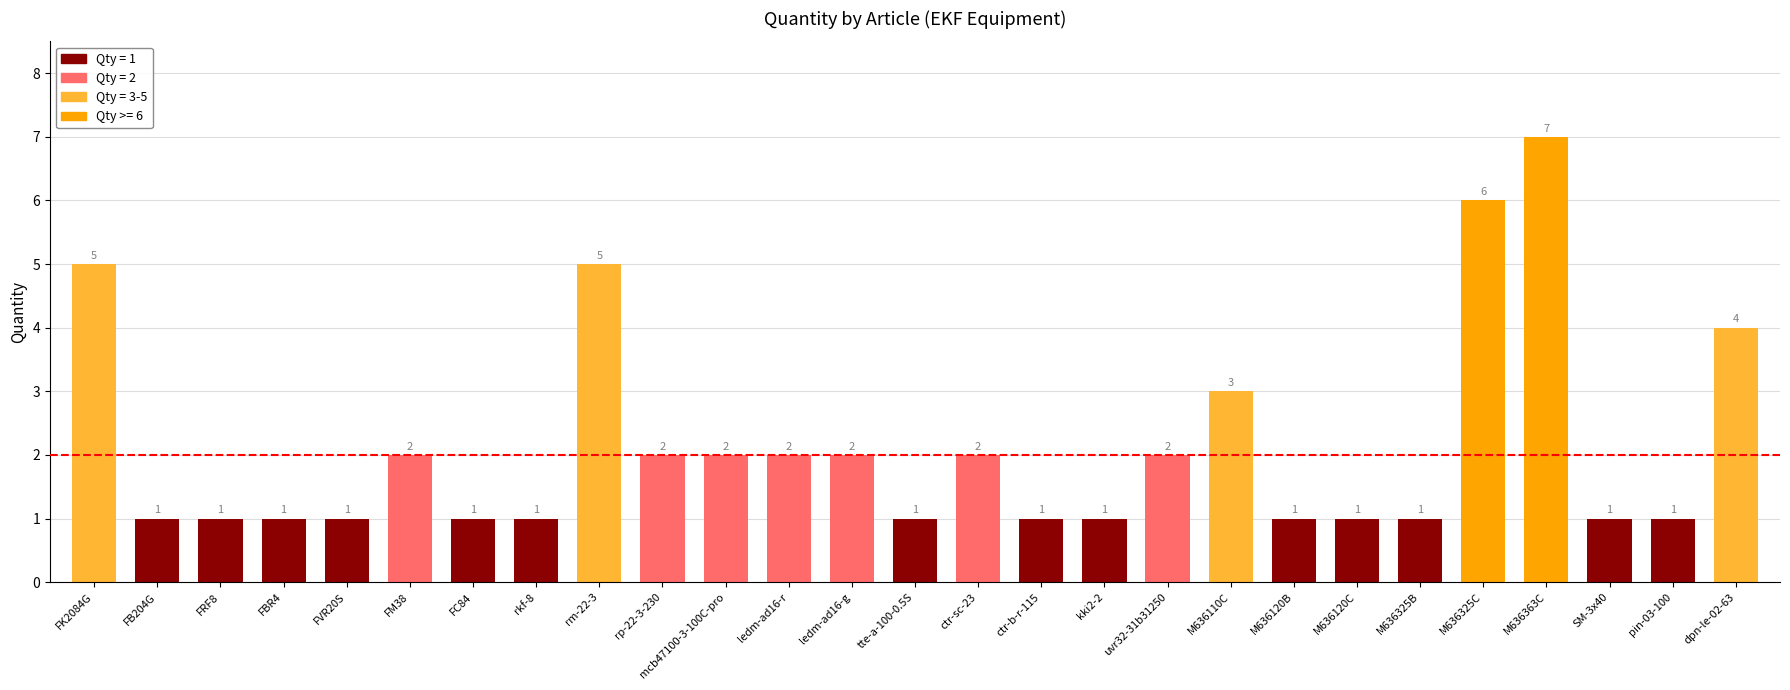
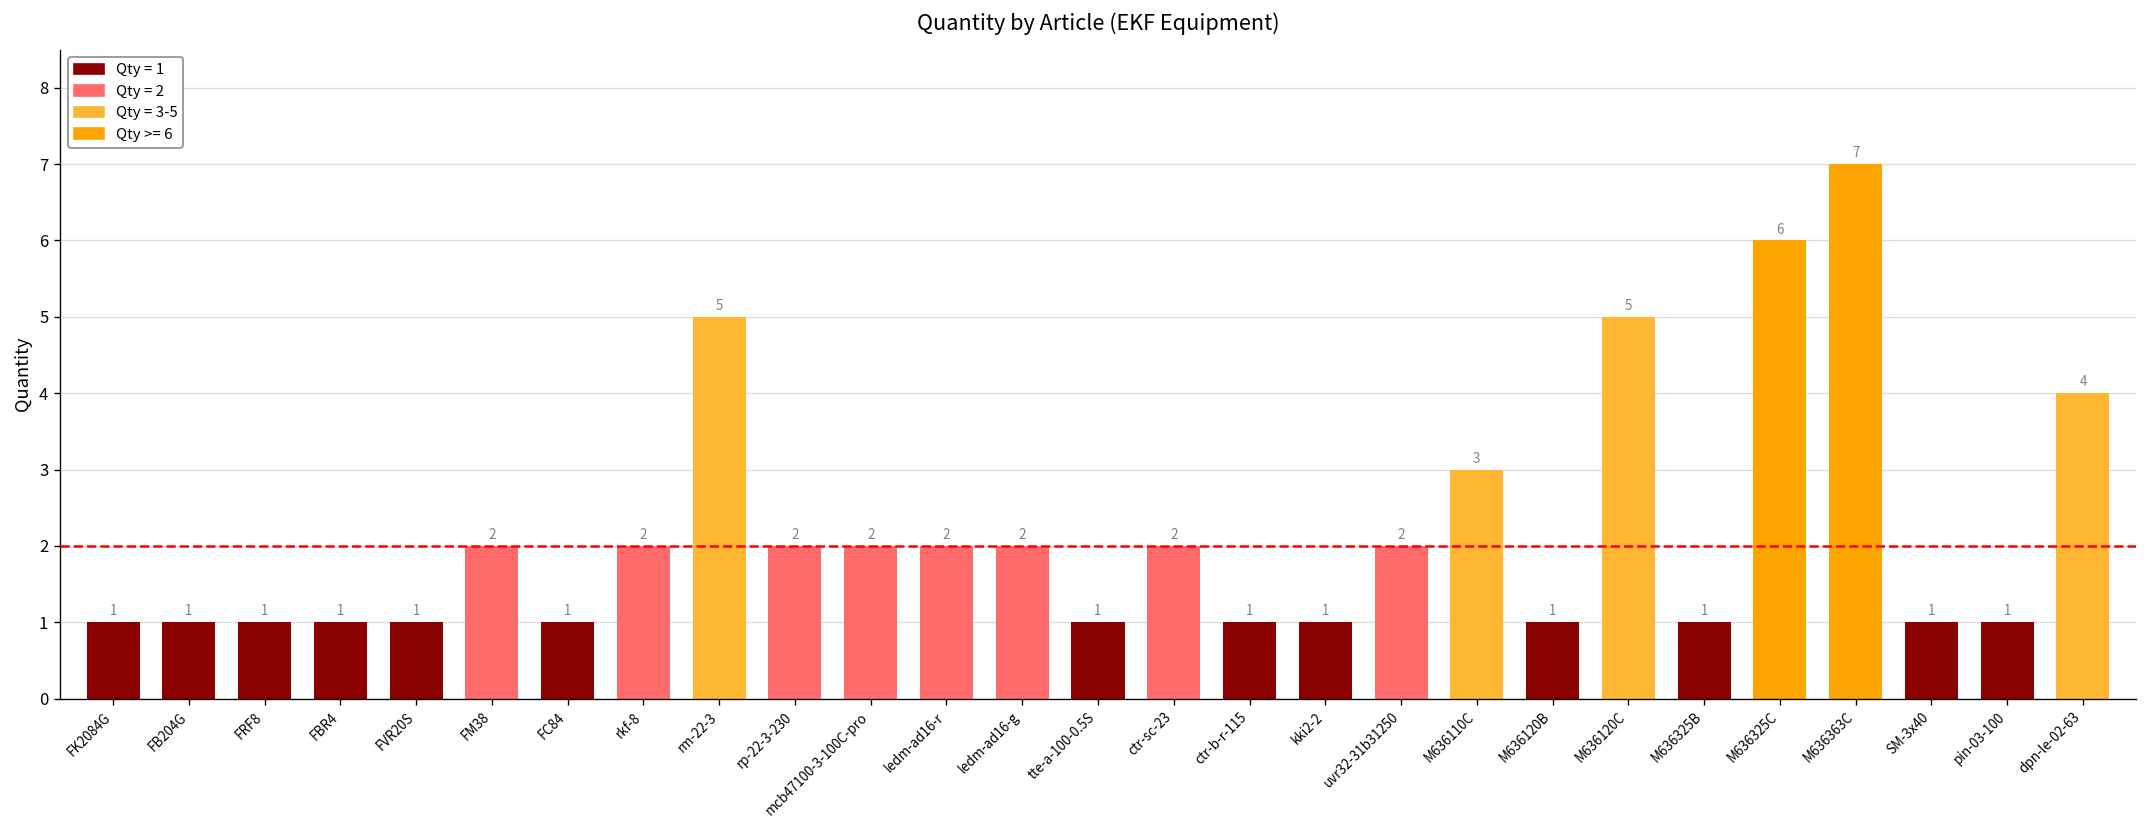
FK2084G: 5 -> 1
rkf-8: 1 -> 2
M636120C: 1 -> 5
